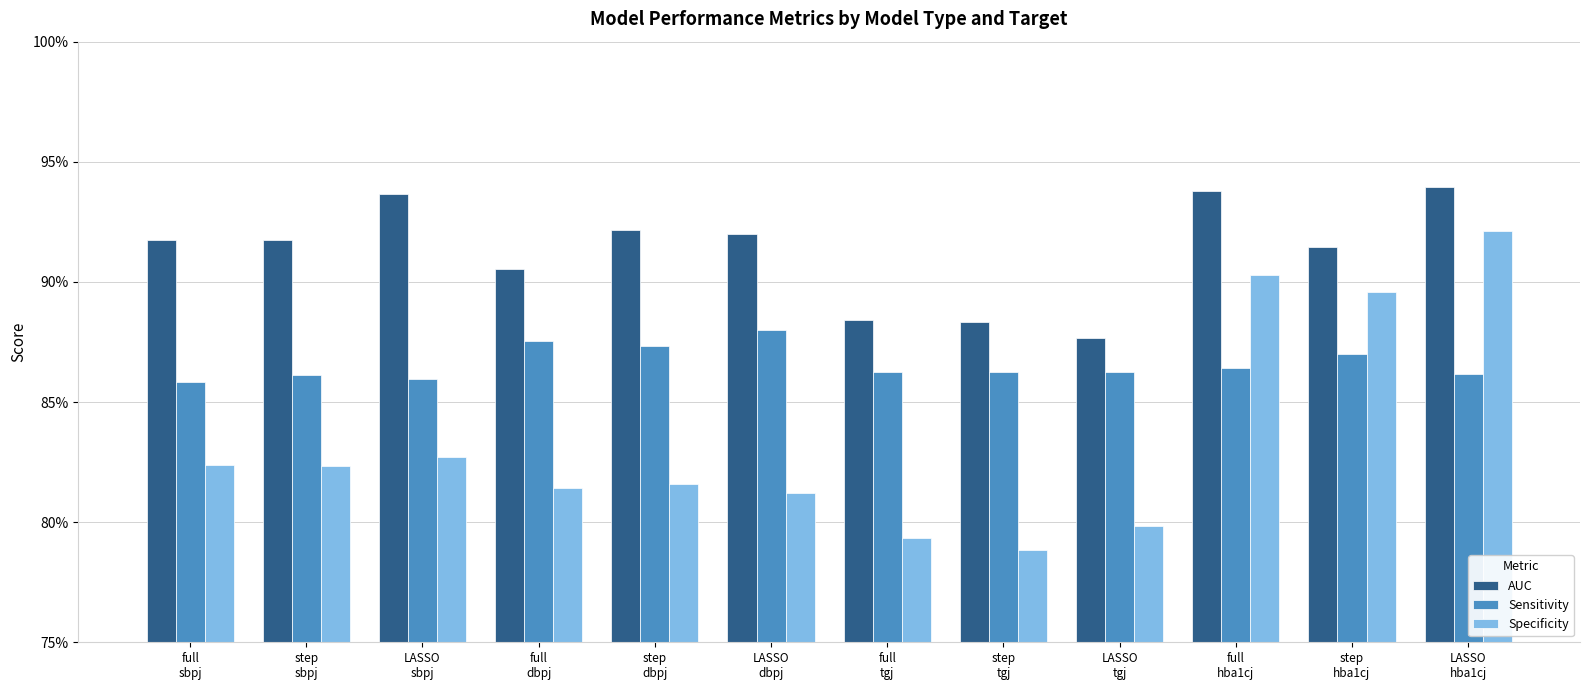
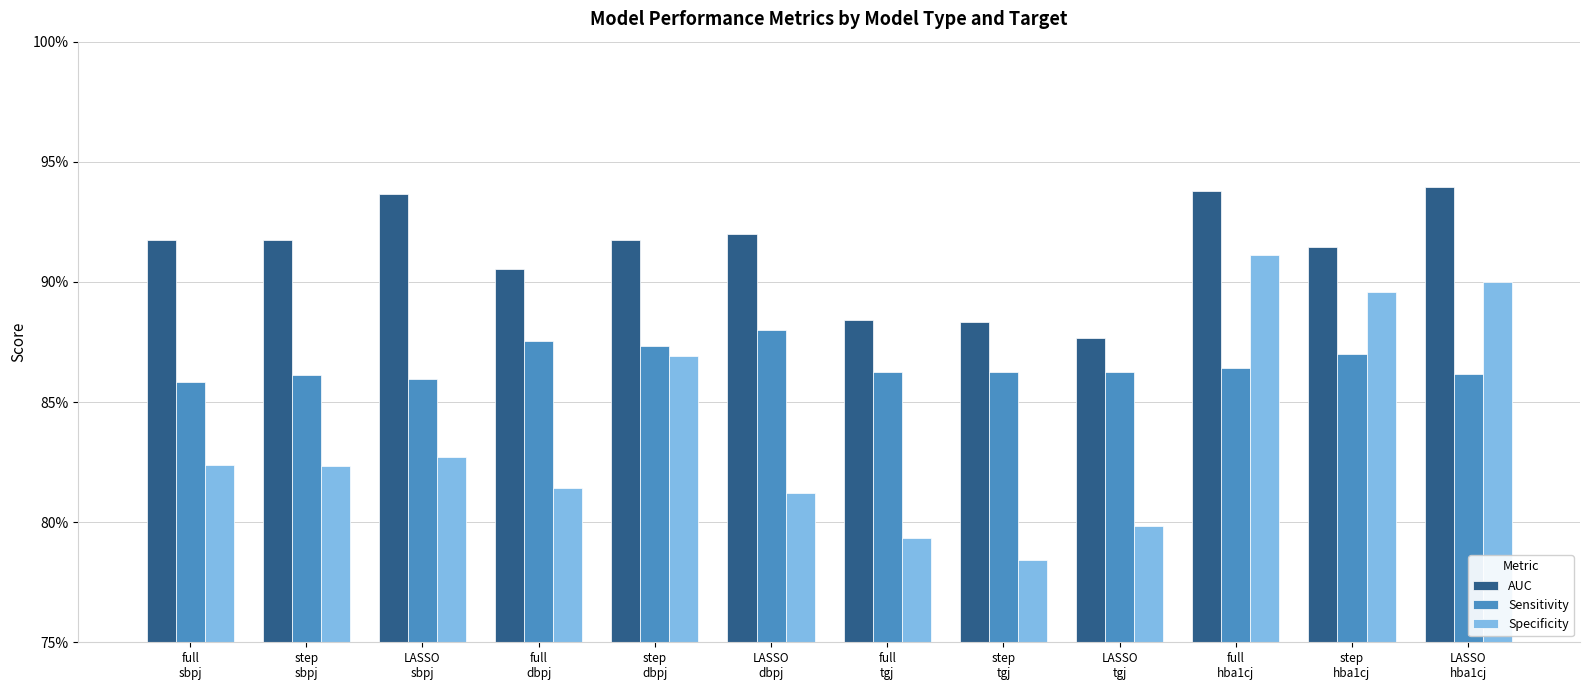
AUC, step dbpj: 92.1% -> 91.7%
Specificity, step dbpj: 81.6% -> 86.9%
Specificity, step tgj: 78.8% -> 78.4%
Specificity, full hba1cj: 90.3% -> 91.1%
Specificity, LASSO hba1cj: 92.1% -> 90.0%
